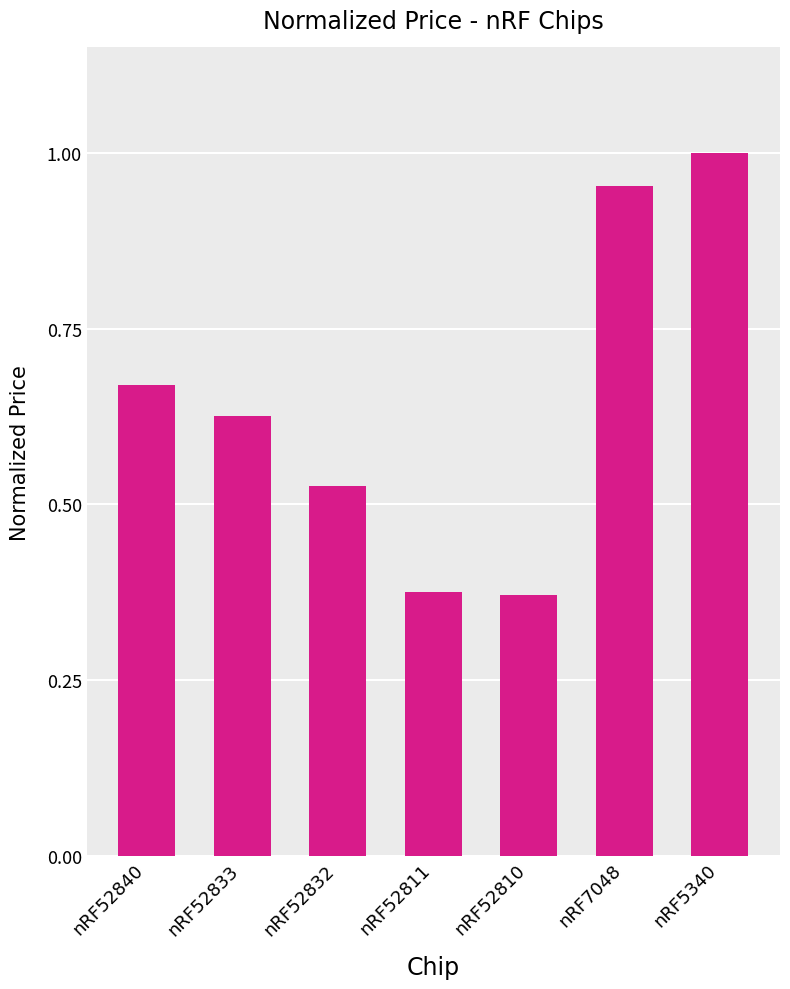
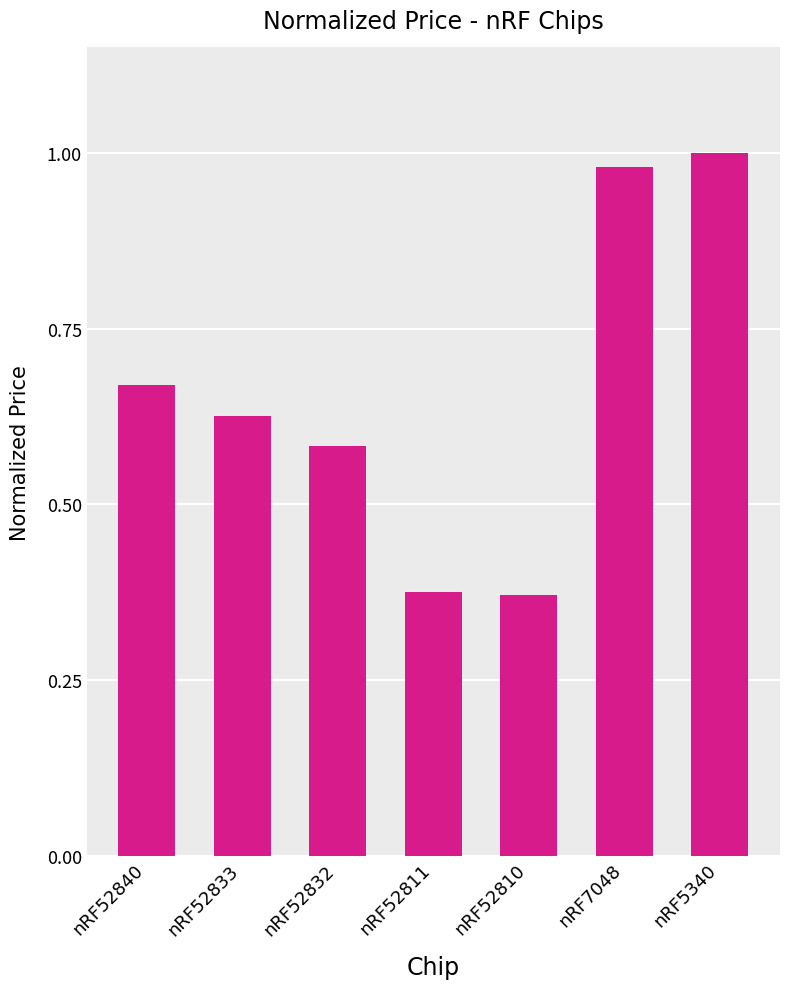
nRF52832: 0.53 -> 0.58
nRF7048: 0.95 -> 0.98
